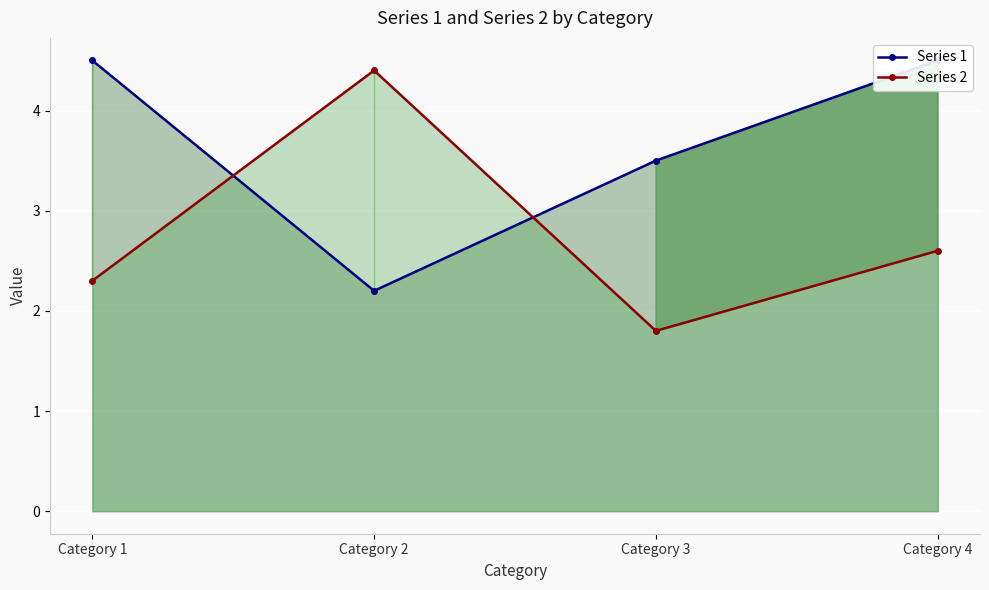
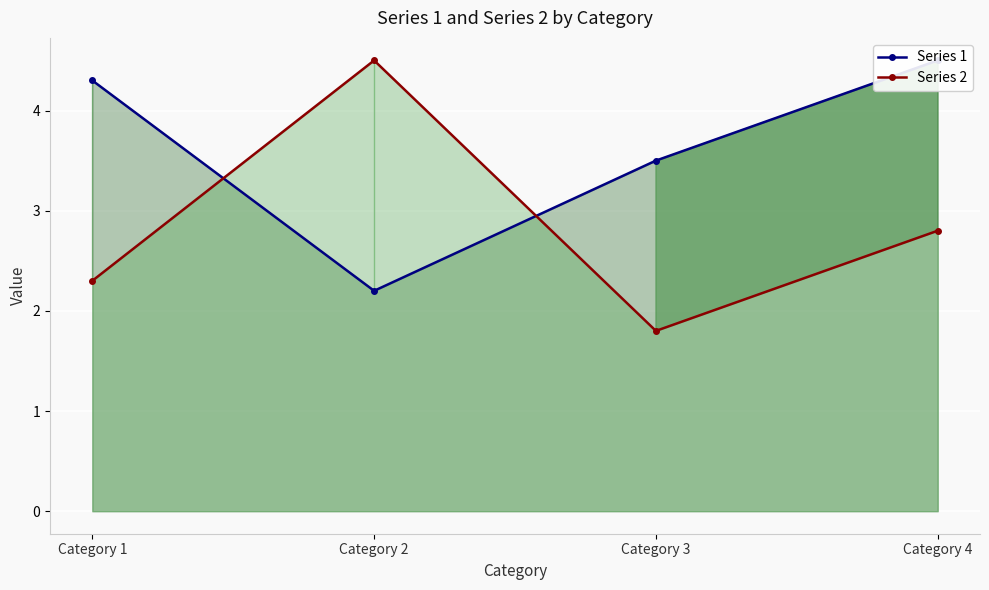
Series 1, Category 1: 4.5 -> 4.3
Series 2, Category 2: 4.4 -> 4.5
Series 2, Category 4: 2.6 -> 2.8
